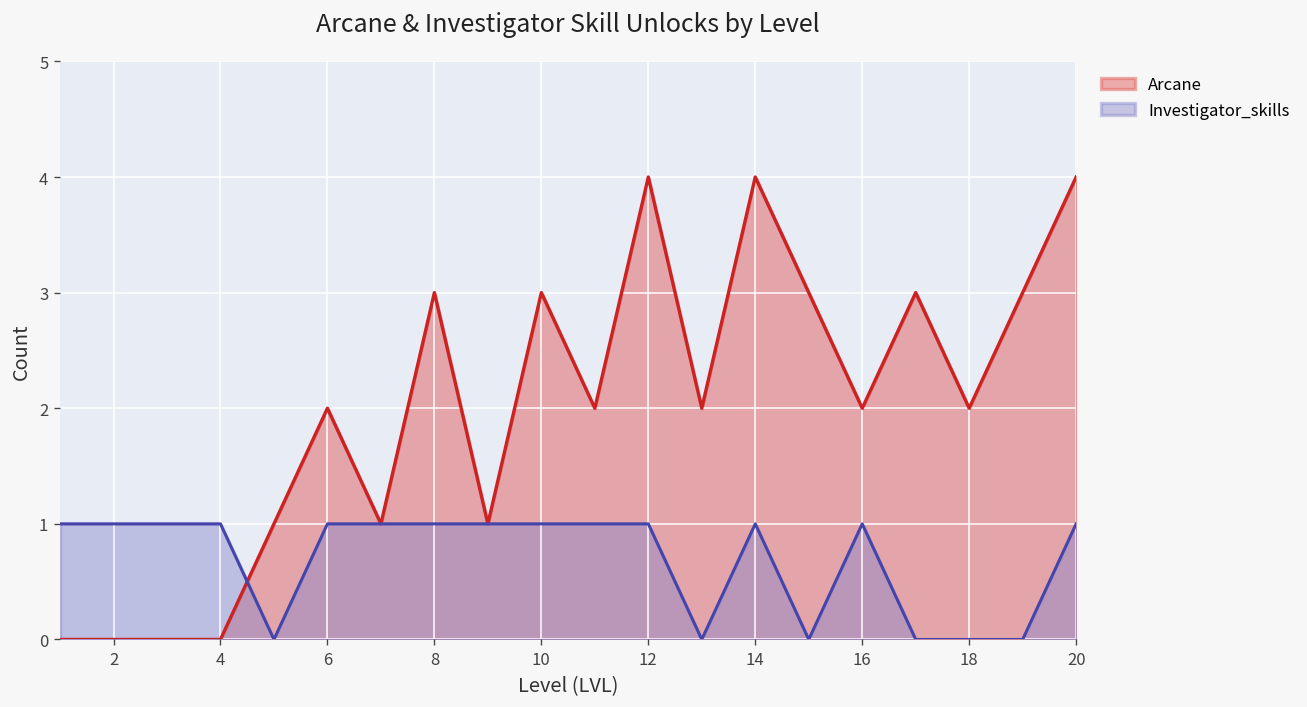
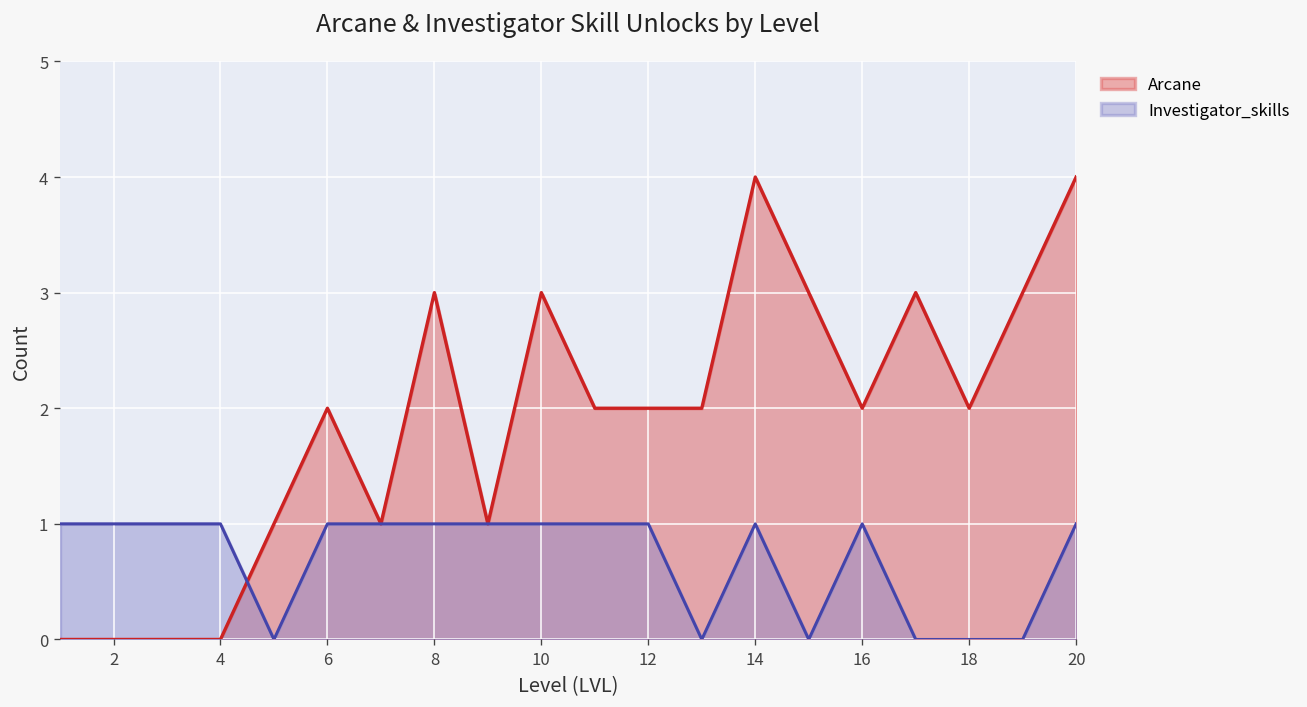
Arcane, 12: 4 -> 2
